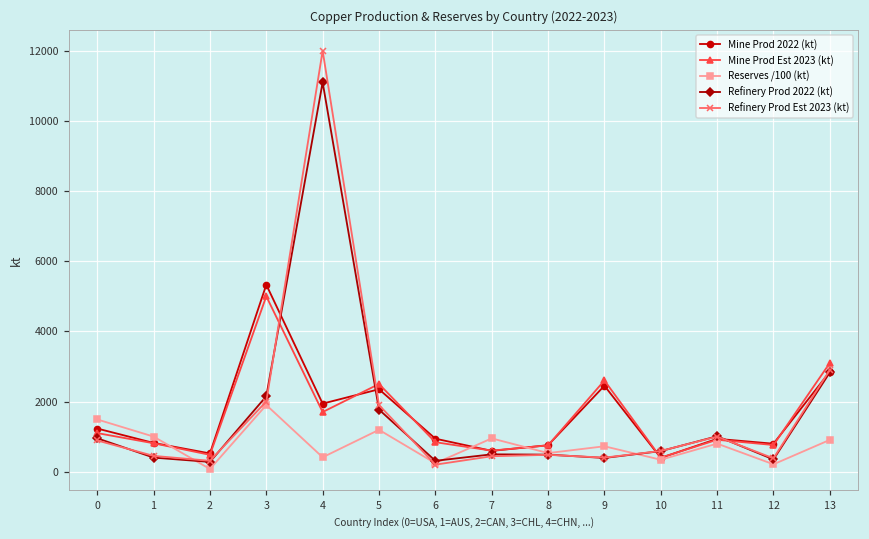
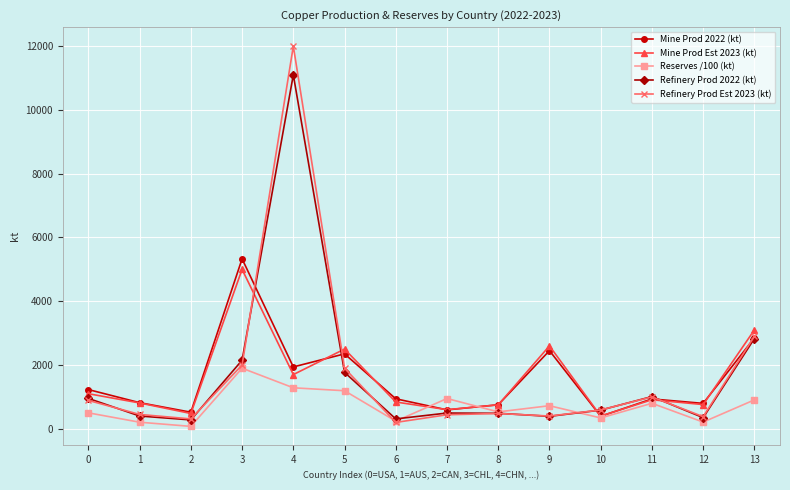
Reserves /100 (kt), 0: 1500 -> 500
Reserves /100 (kt), 1: 1000 -> 200
Reserves /100 (kt), 4: 400 -> 1300
